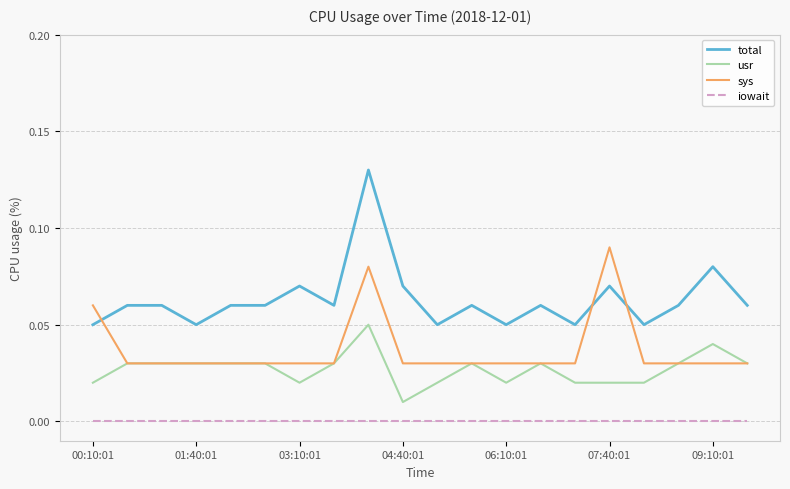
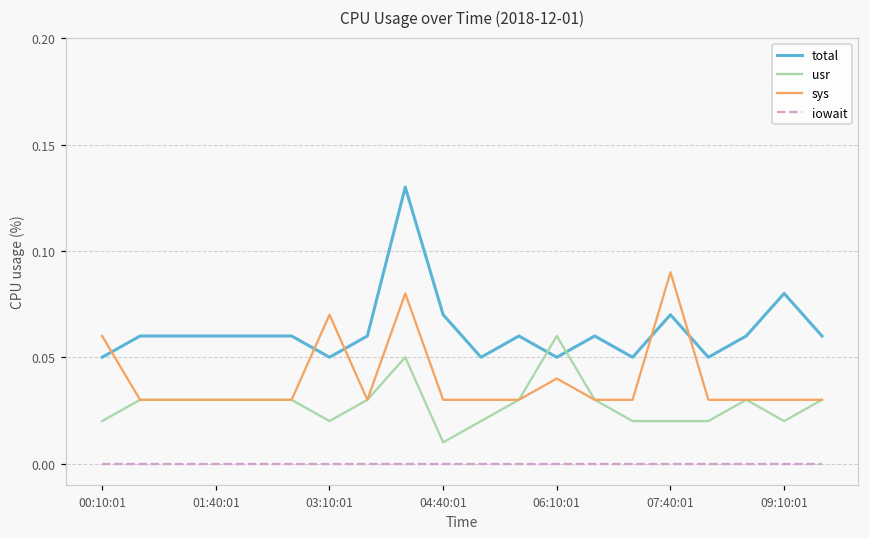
total, 01:40:01: 0.05 -> 0.06
total, 03:10:01: 0.07 -> 0.05
sys, 03:10:01: 0.03 -> 0.07
usr, 06:10:01: 0.02 -> 0.06
sys, 06:10:01: 0.03 -> 0.04
usr, 09:10:01: 0.04 -> 0.02
